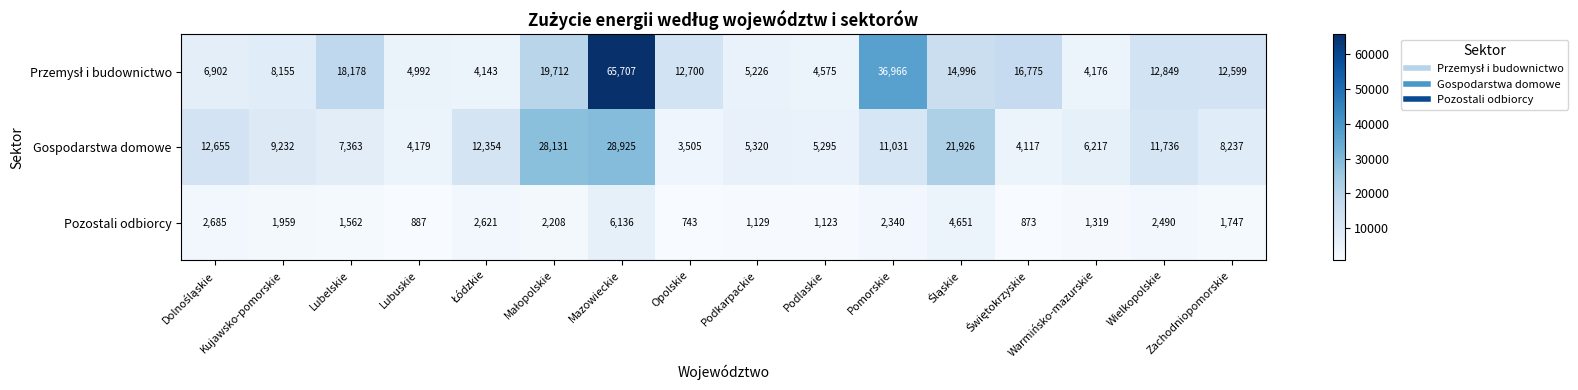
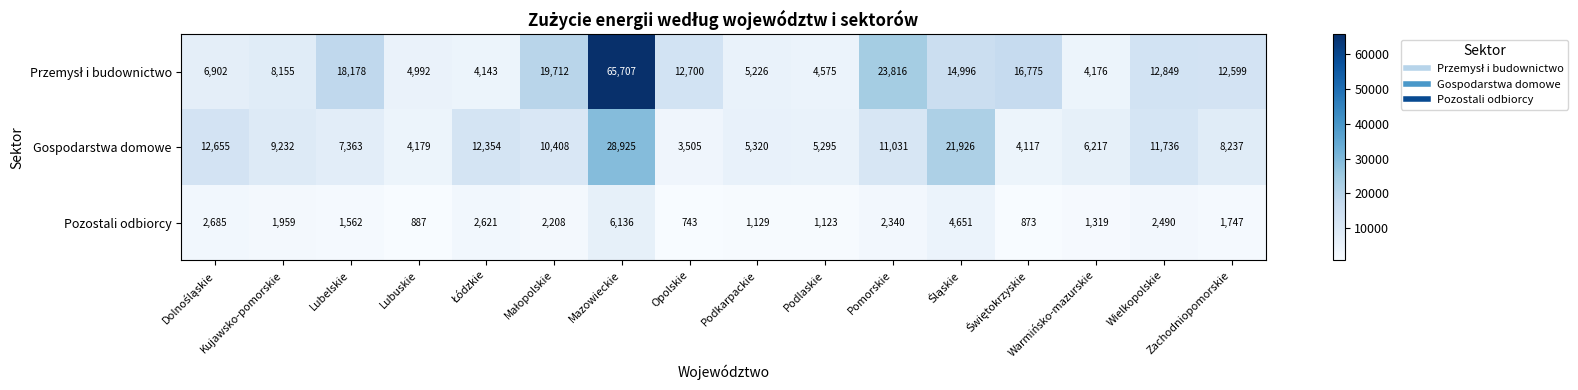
Przemysł i budownictwo, Pomorskie: 36,966 -> 23,816
Gospodarstwa domowe, Małopolskie: 28,131 -> 10,408
